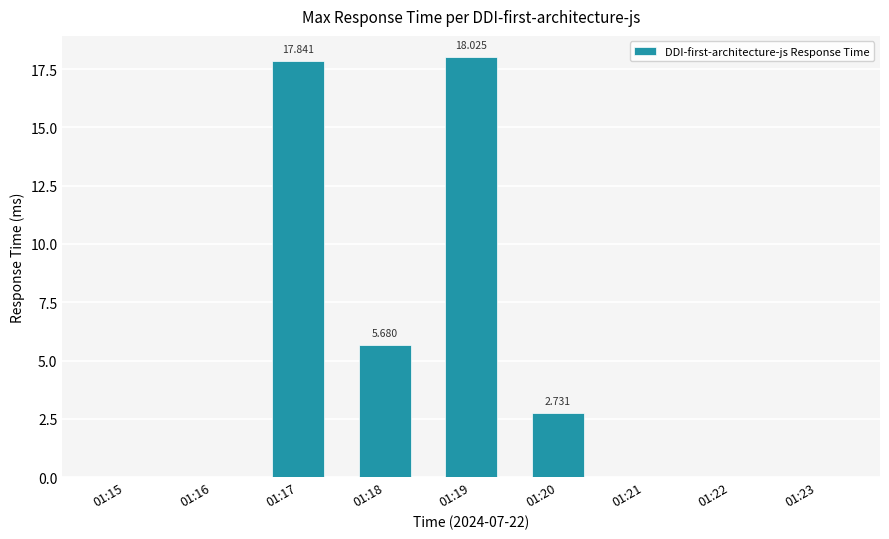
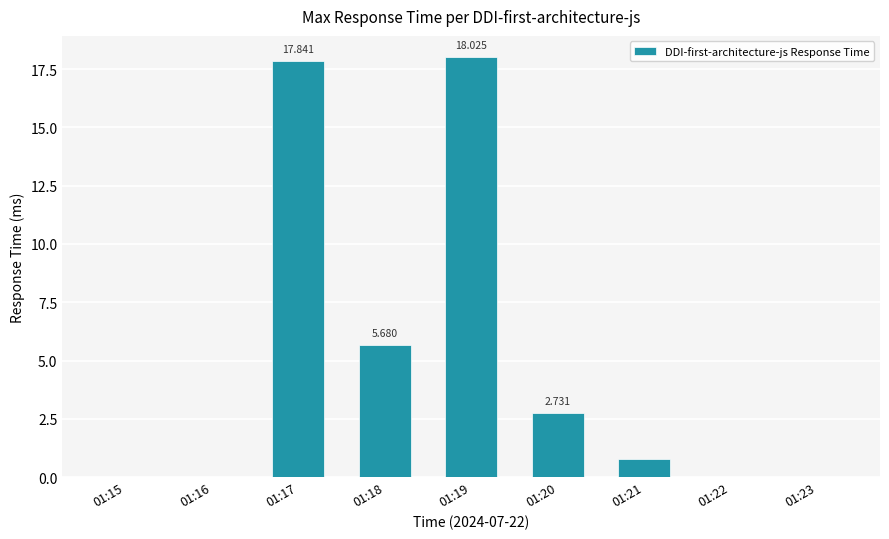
01:21: 0.0 -> 0.8
